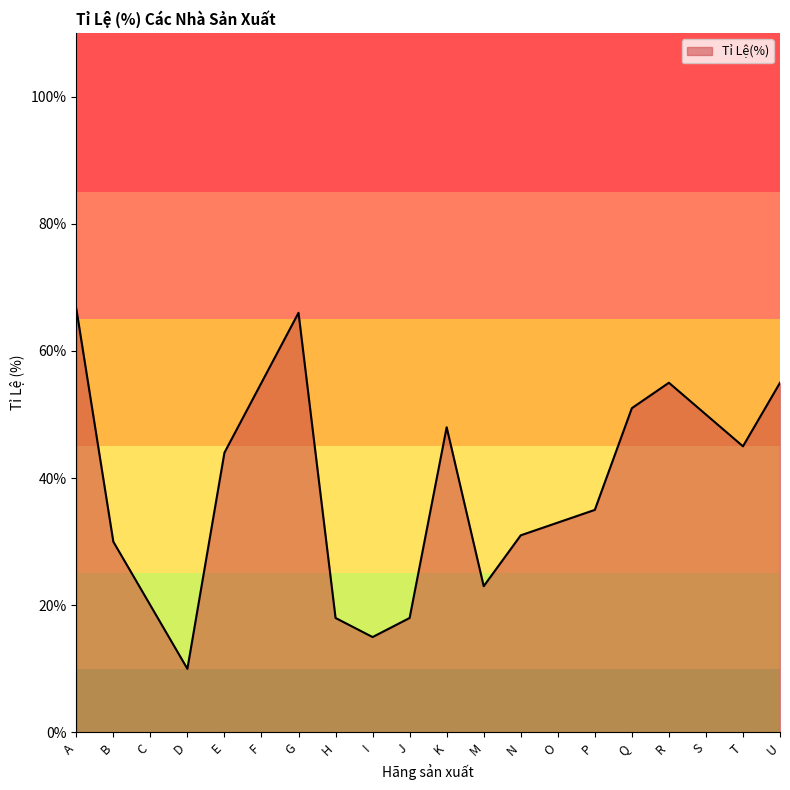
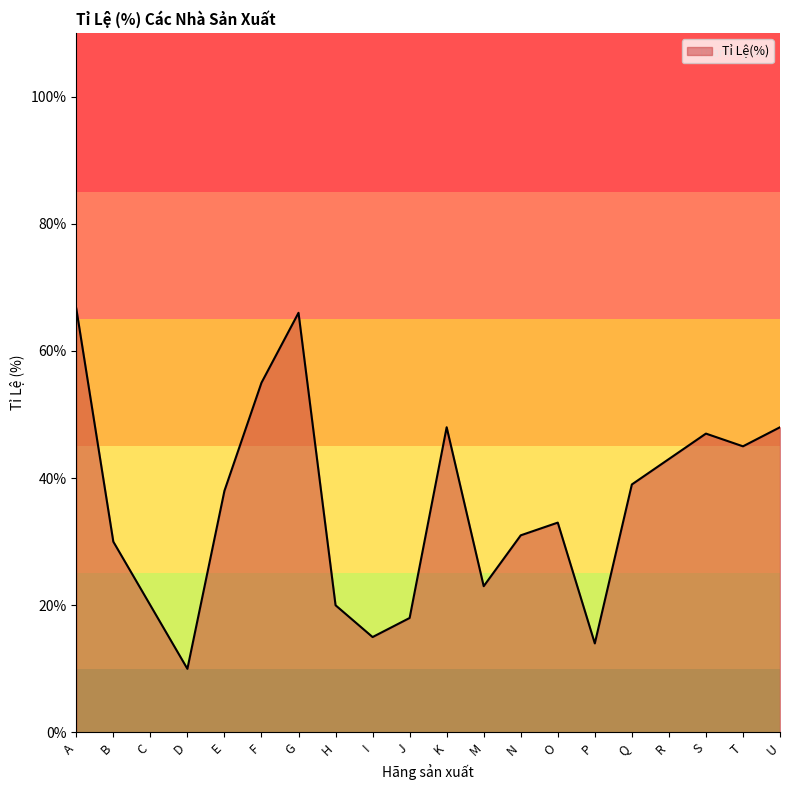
E: 44% -> 38%
H: 18% -> 20%
P: 35% -> 14%
Q: 51% -> 39%
R: 55% -> 43%
S: 50% -> 47%
U: 55% -> 48%
